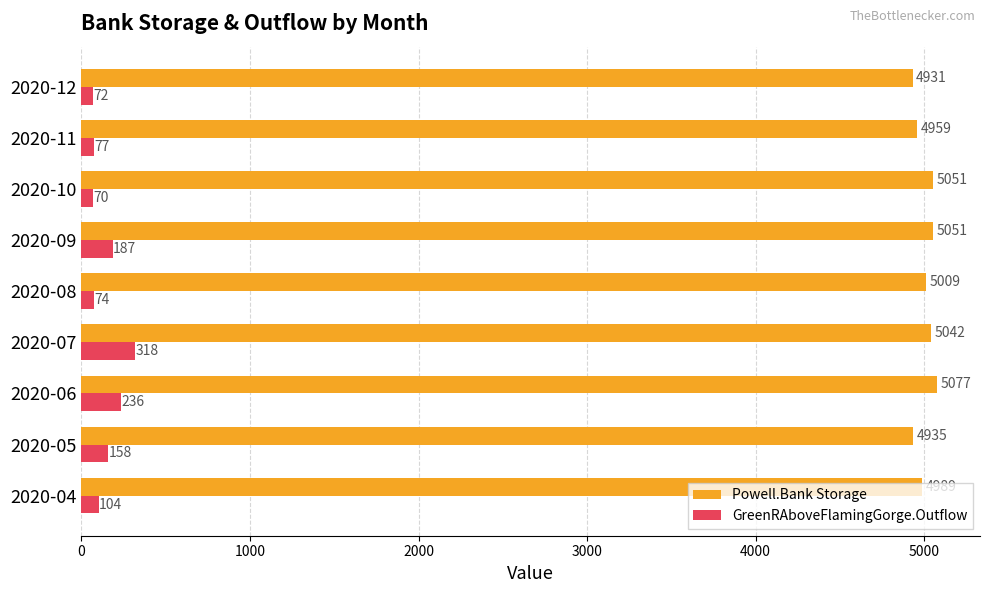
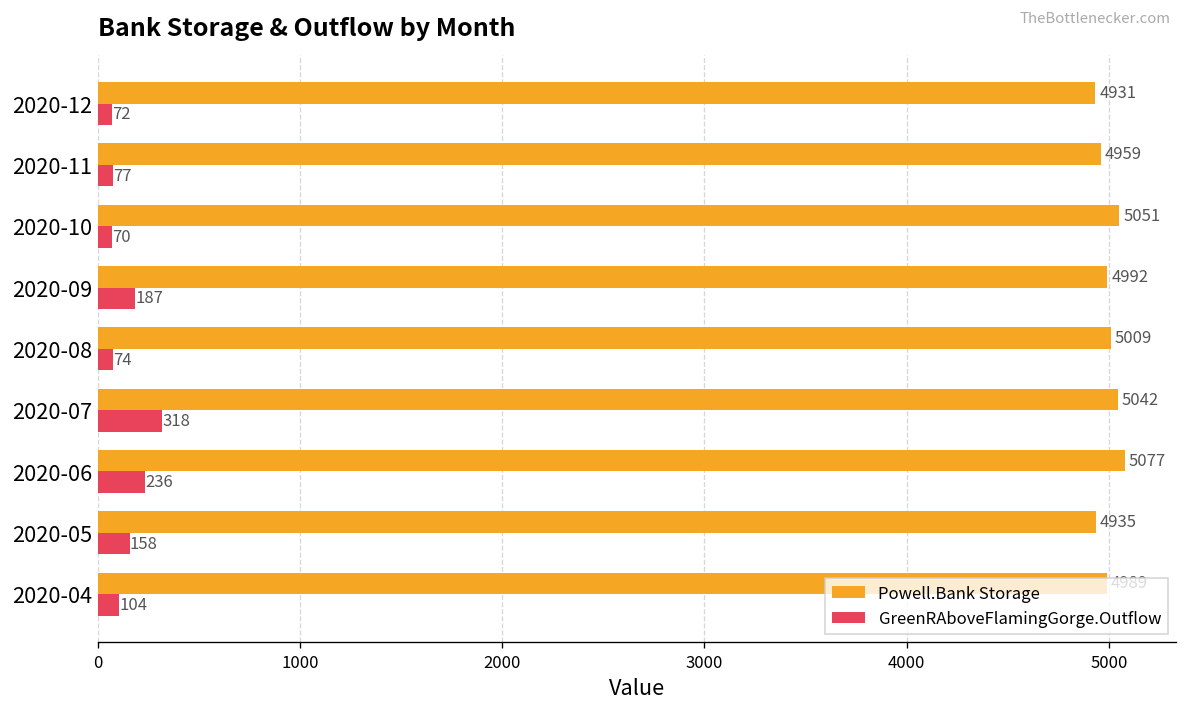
Powell.Bank Storage, 2020-09: 5051 -> 4992
